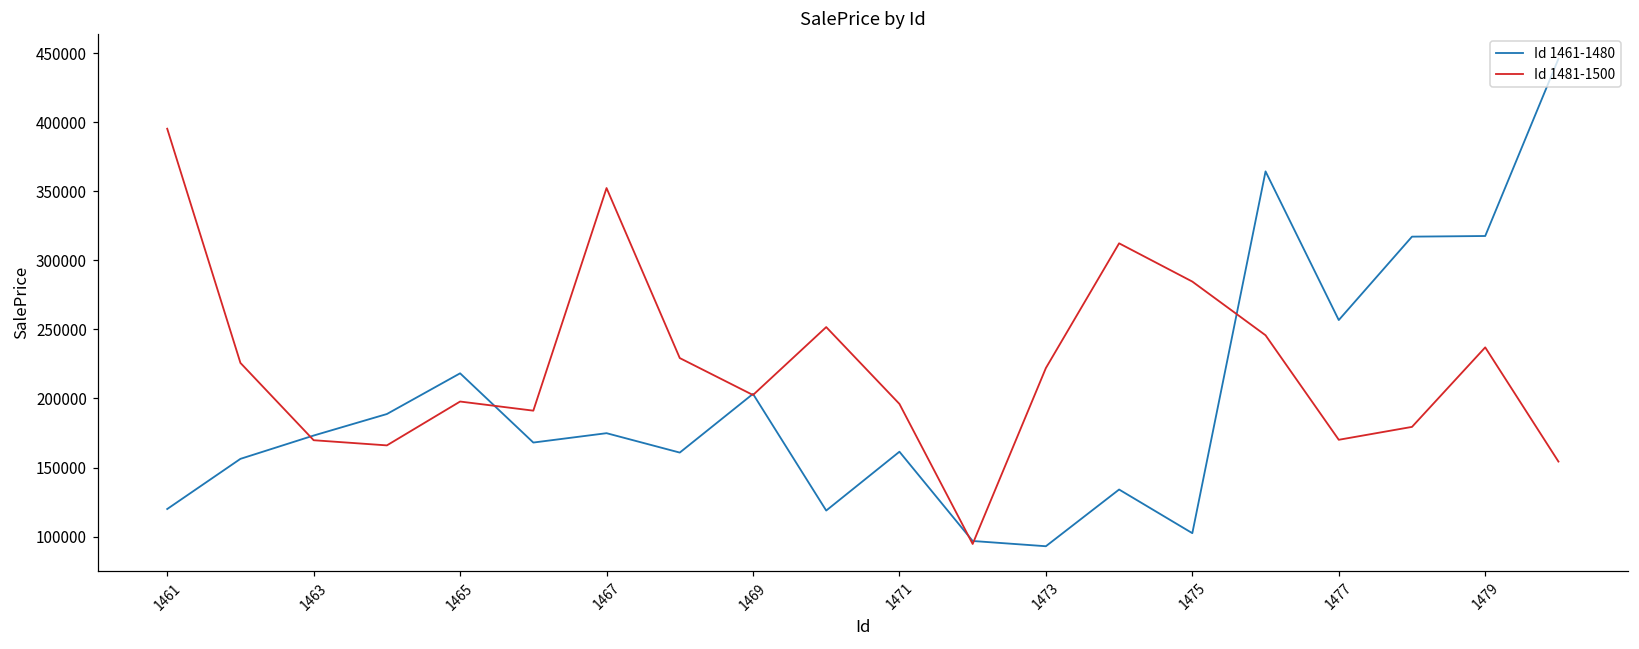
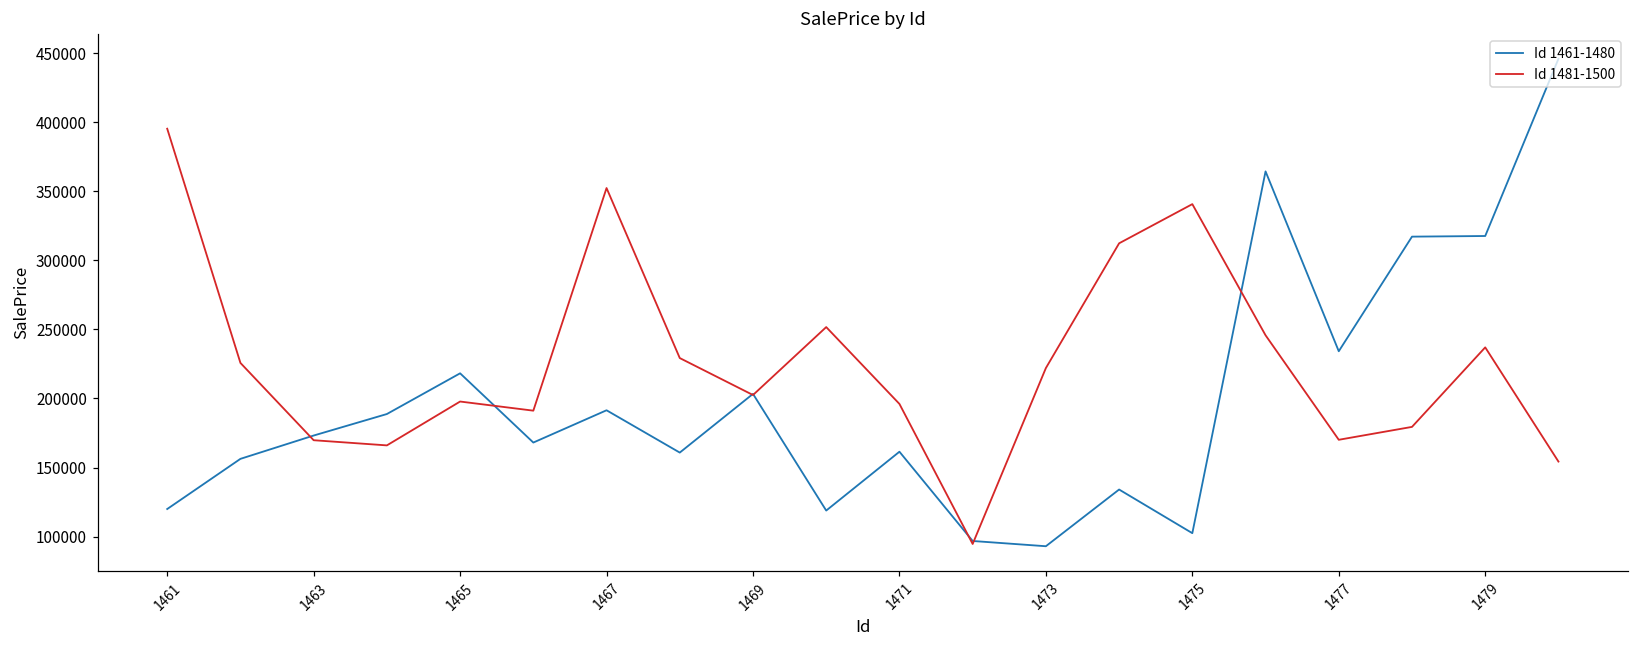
Id 1461-1480, 1467: 175000 -> 191000
Id 1481-1500, 1475: 285000 -> 341000
Id 1461-1480, 1477: 257000 -> 234000
